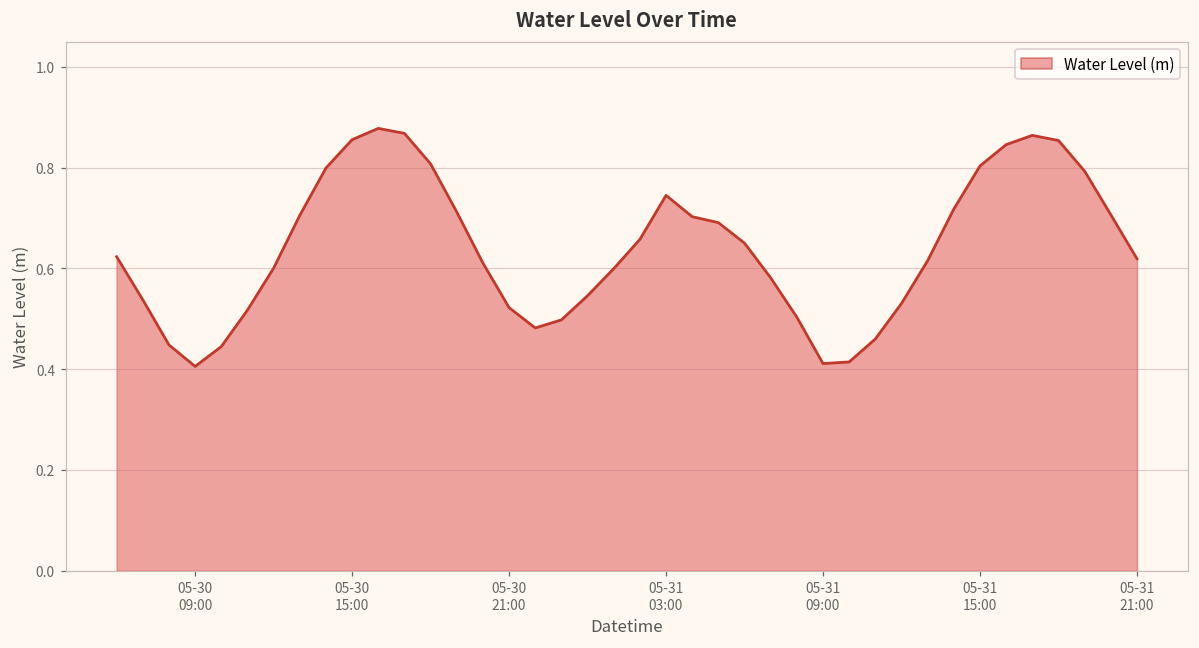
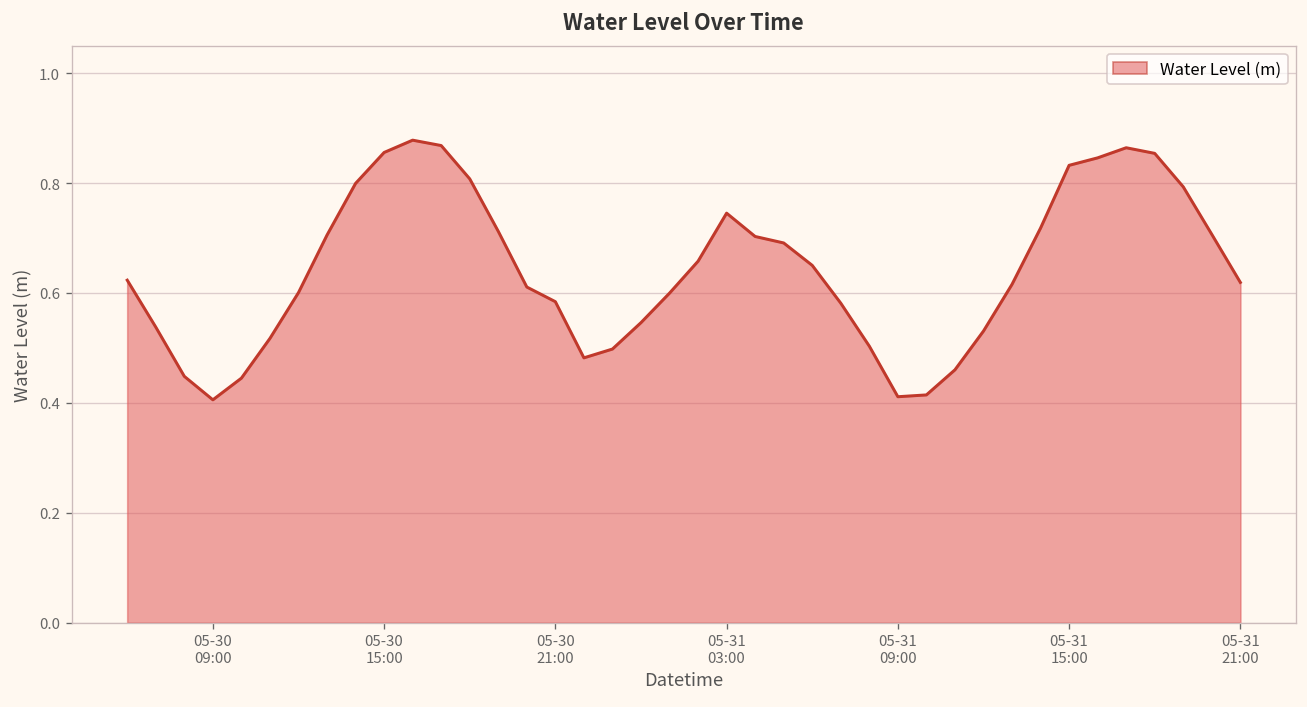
05-30 21:00: 0.52 -> 0.58
05-31 15:00: 0.80 -> 0.83
